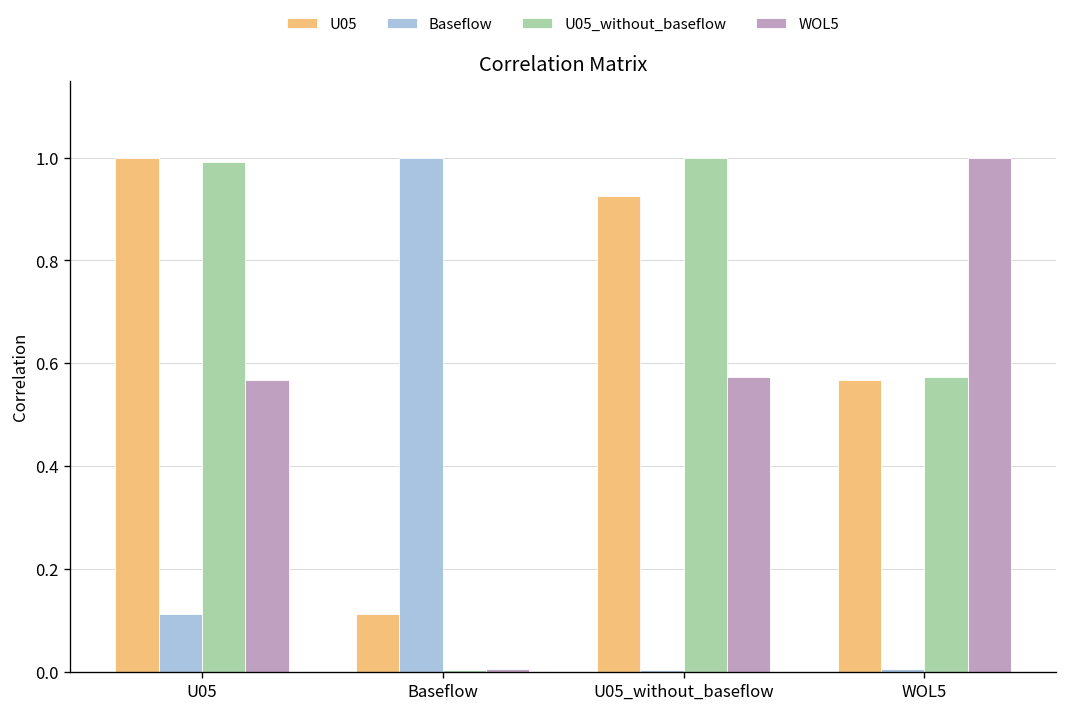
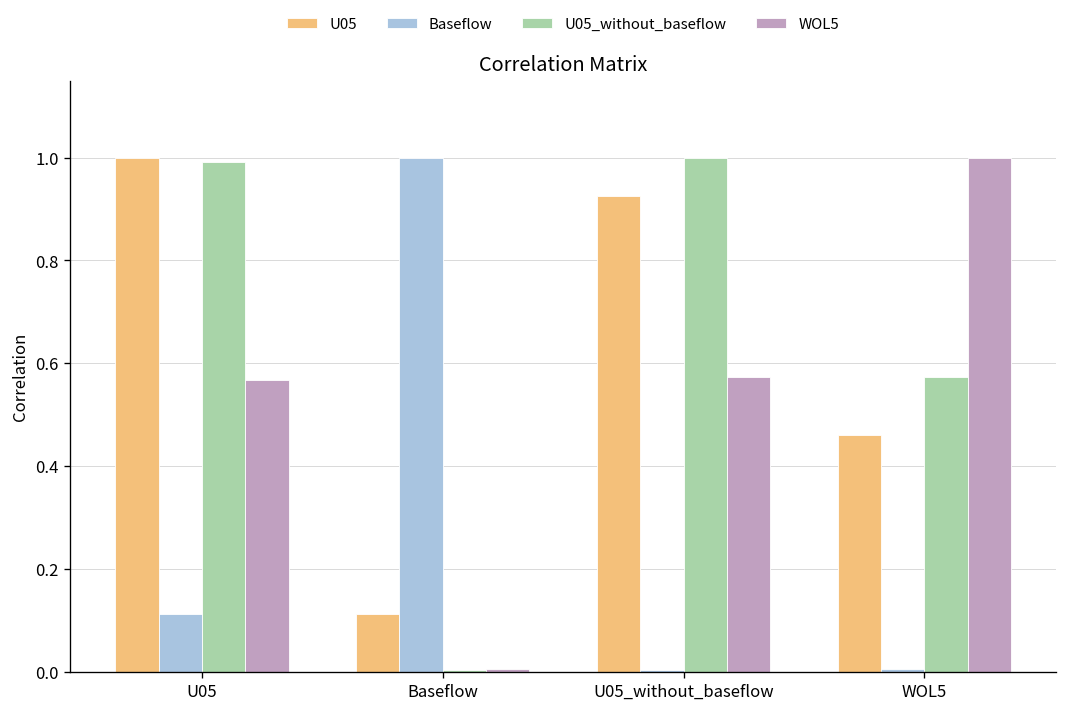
U05, WOL5: 0.57 -> 0.46
